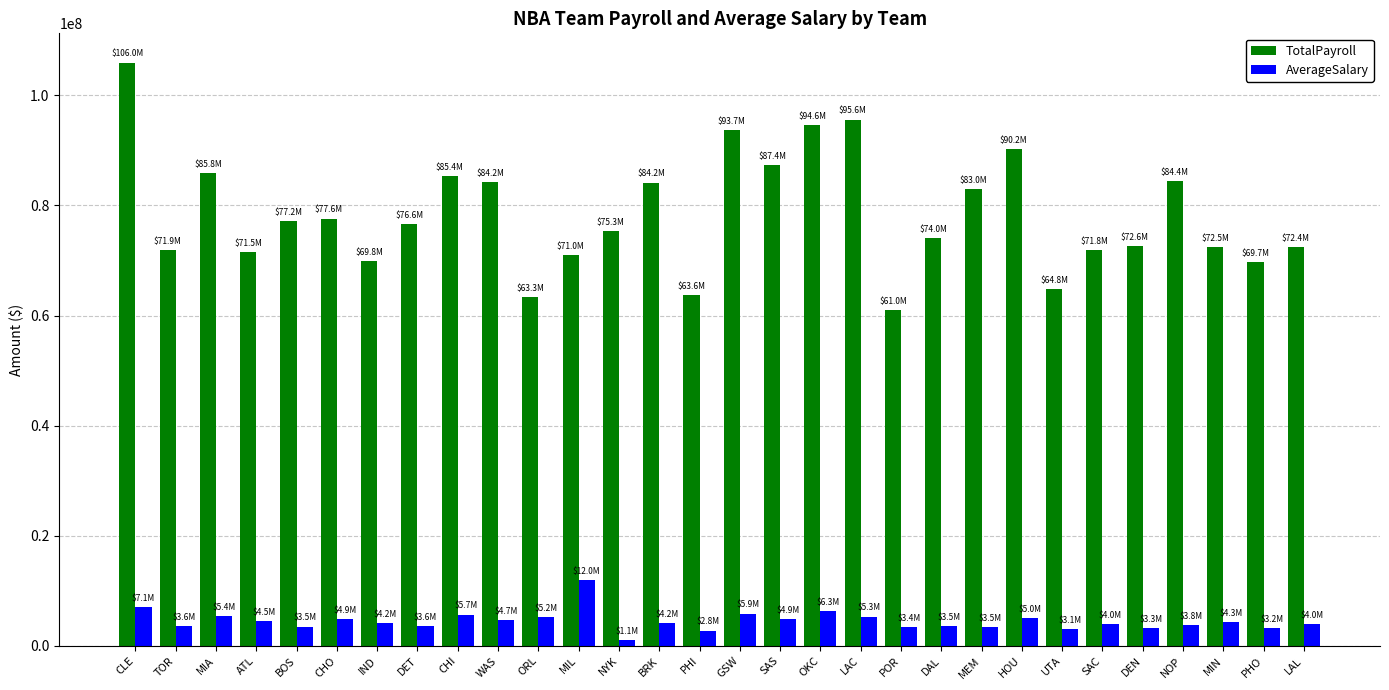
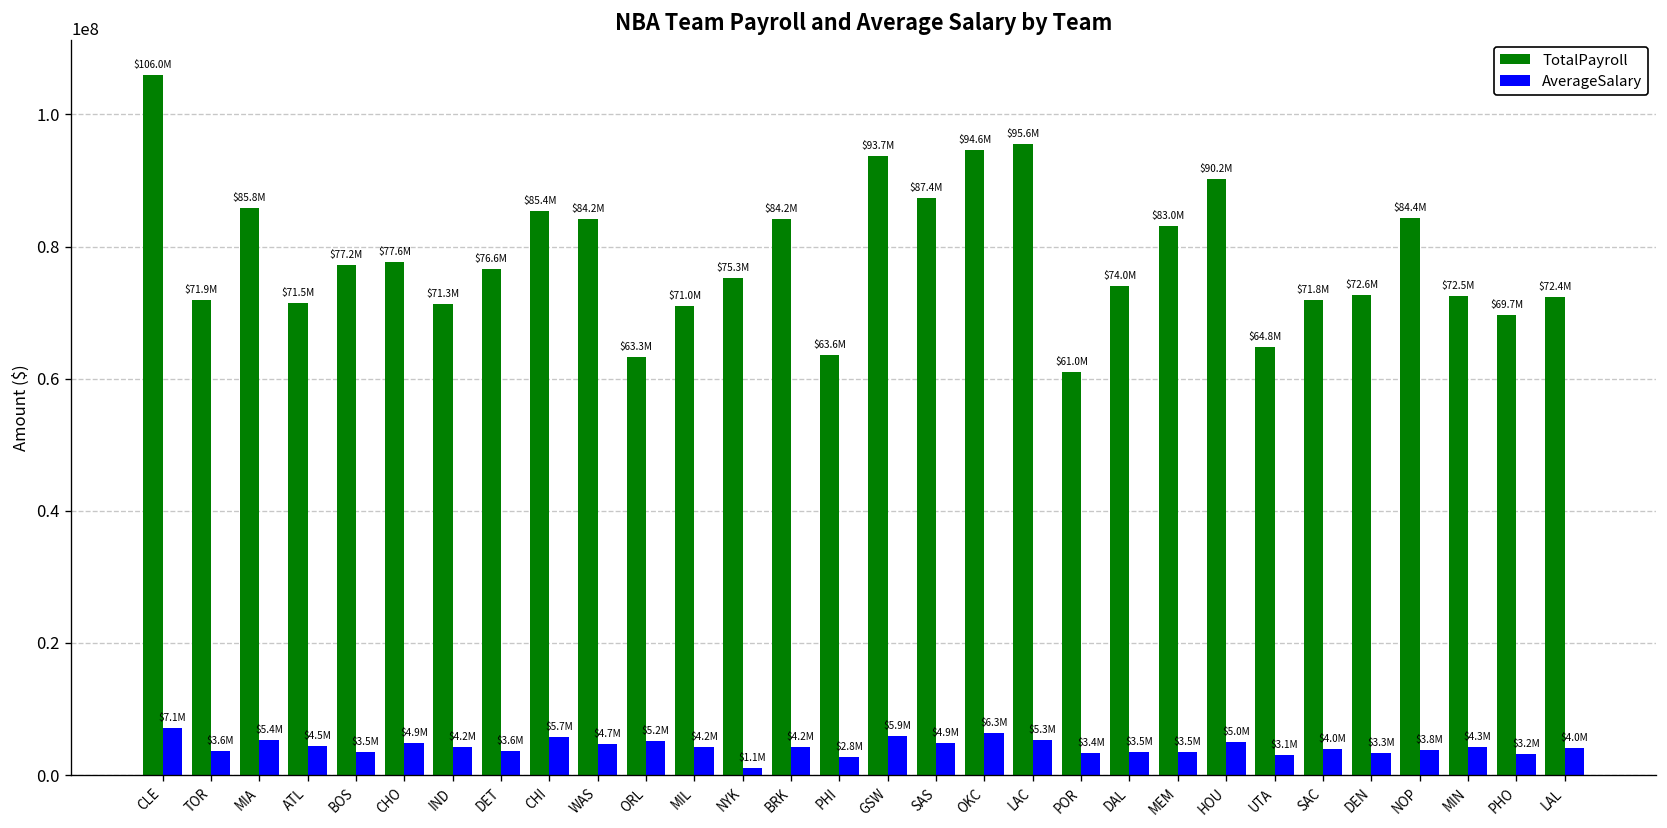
TotalPayroll, IND: $69.8M -> $71.3M
AverageSalary, MIL: $12.0M -> $4.2M
